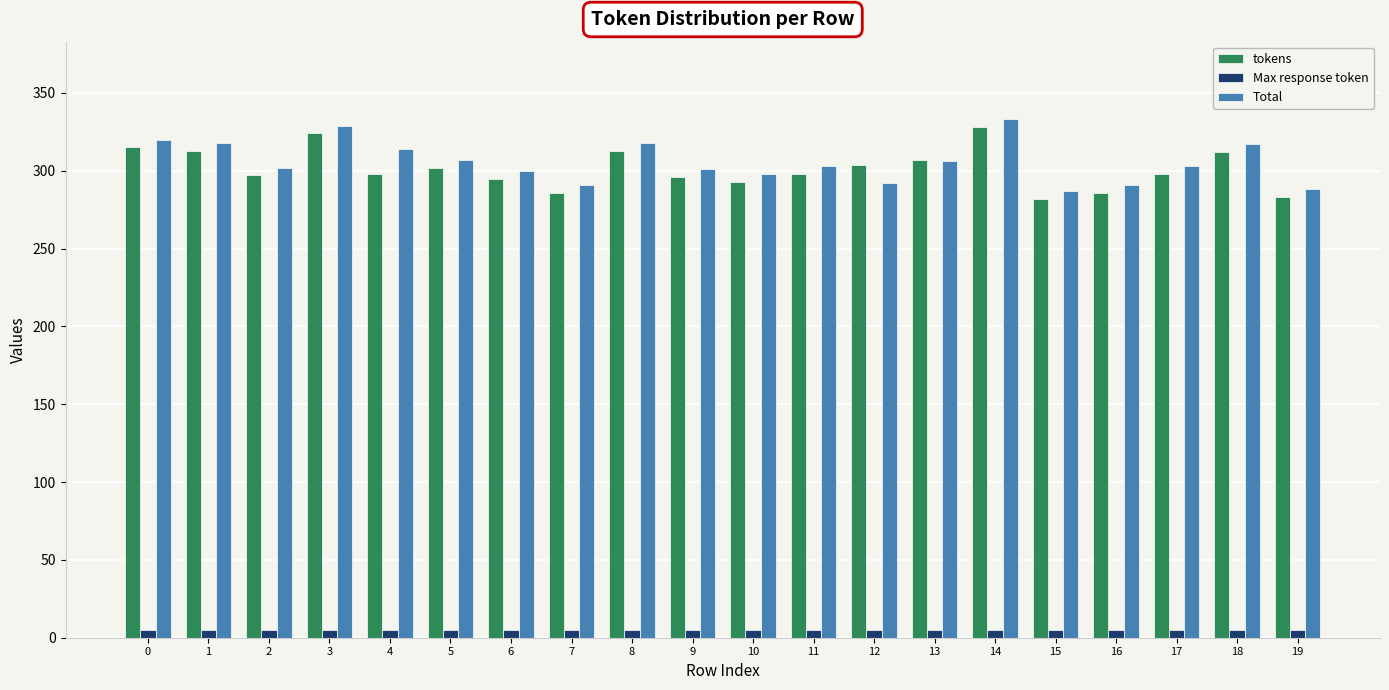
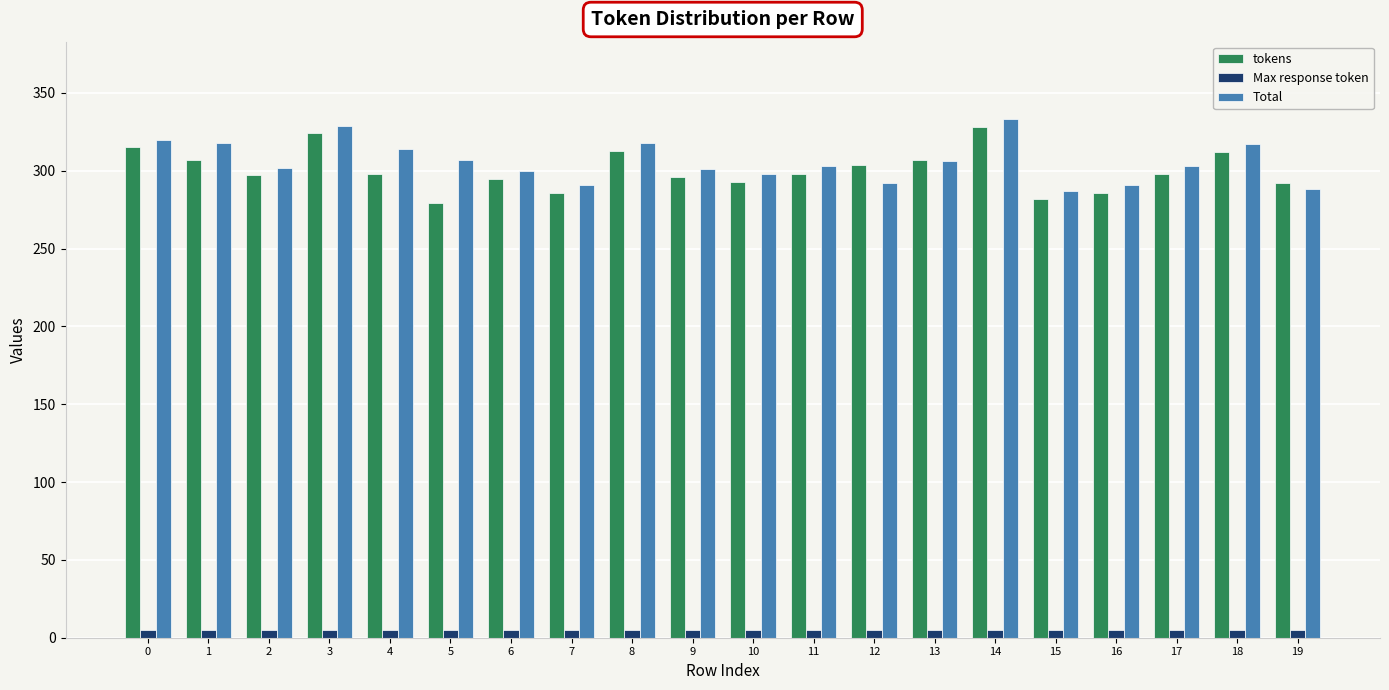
tokens, 1: 313 -> 307
tokens, 5: 302 -> 279
tokens, 19: 283 -> 292
